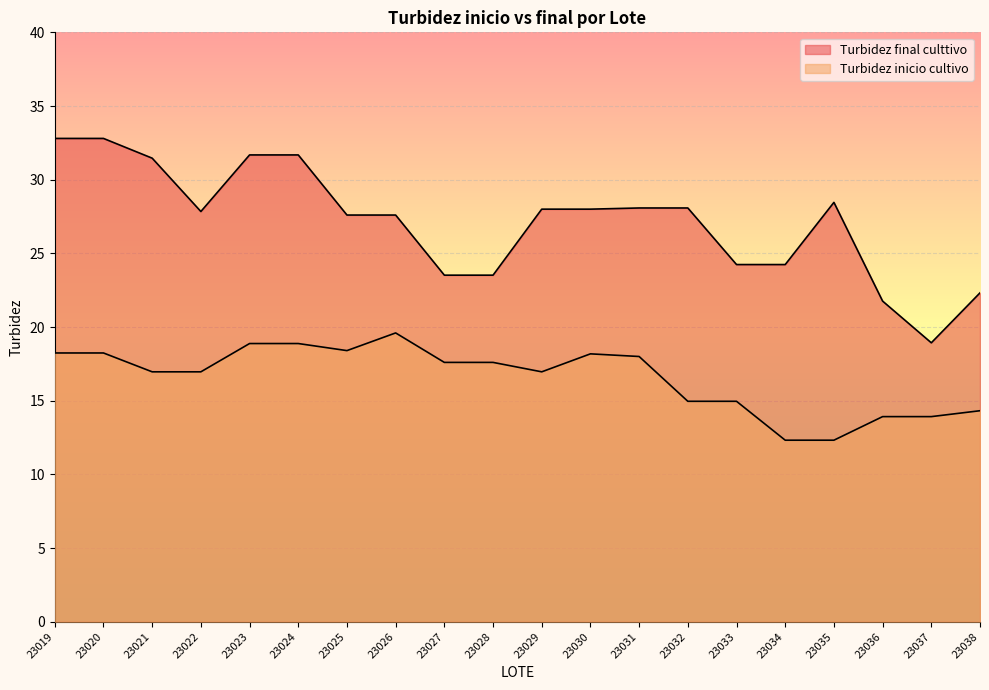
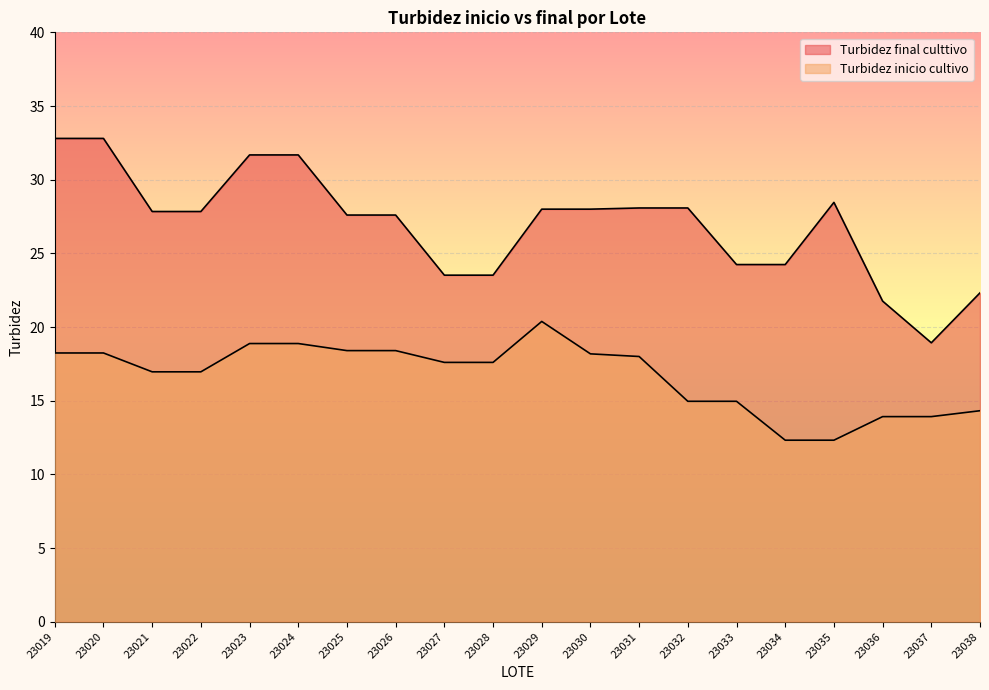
Turbidez final culttivo, 23021: 31.5 -> 27.8
Turbidez inicio cultivo, 23026: 19.6 -> 18.4
Turbidez inicio cultivo, 23029: 17.0 -> 20.4
